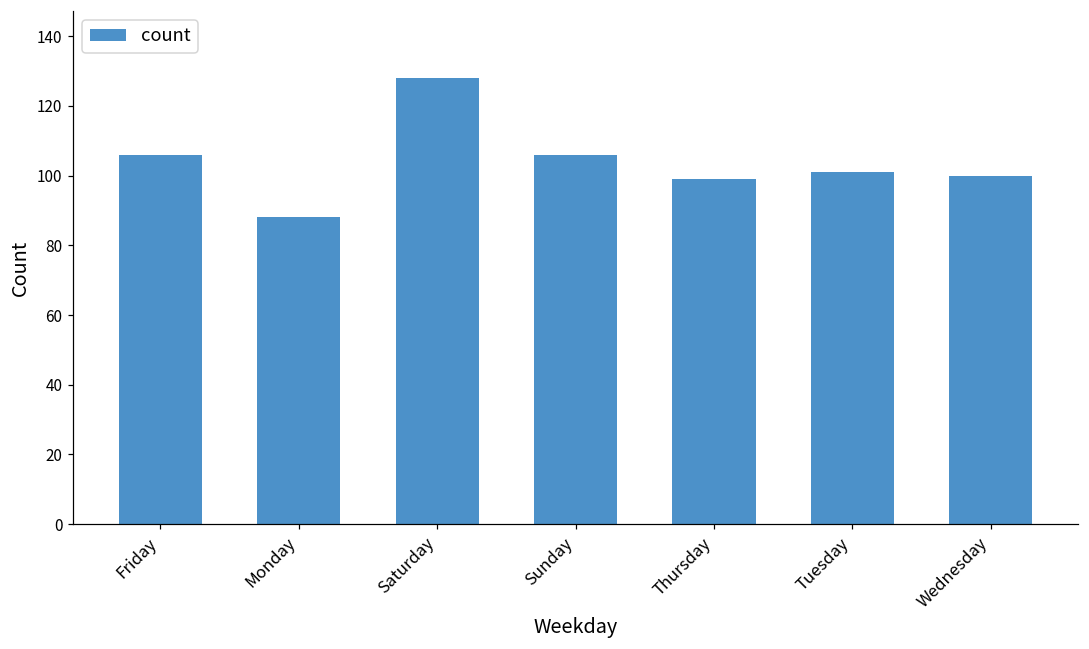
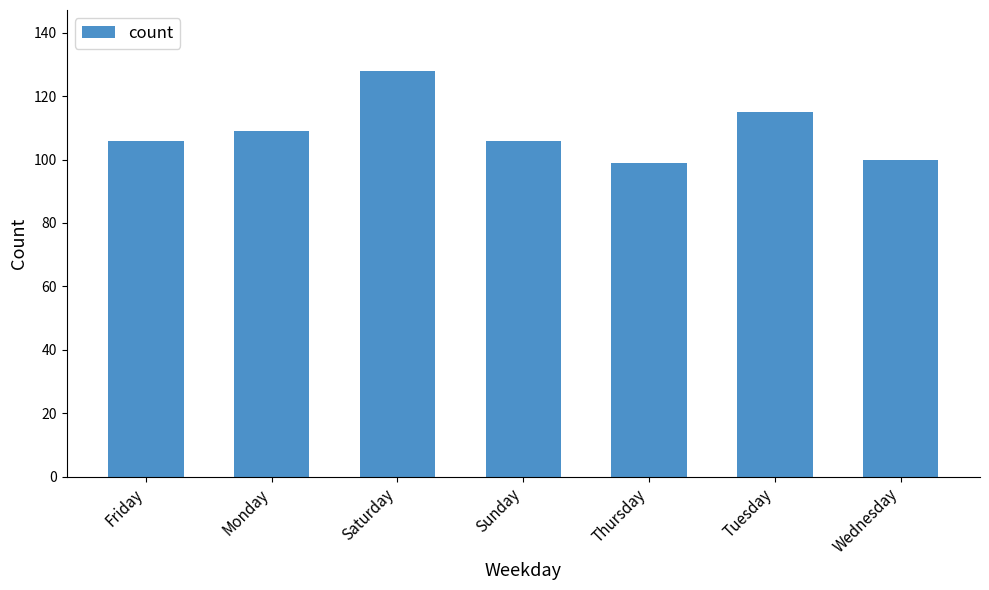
Monday: 88 -> 109
Tuesday: 101 -> 115
